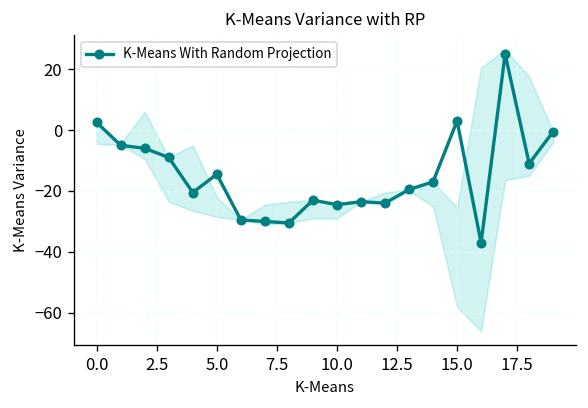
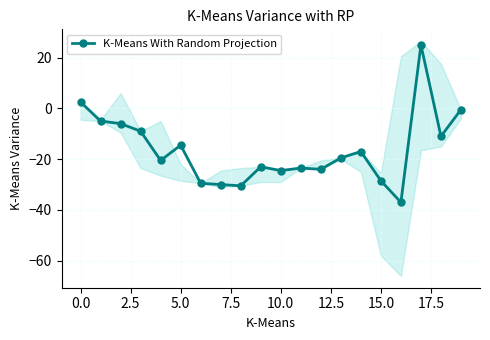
K-Means With Random Projection, 15.0: 3 -> -28
